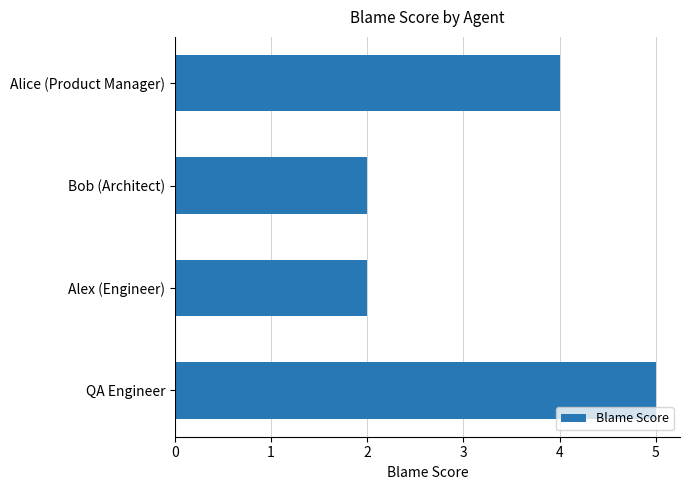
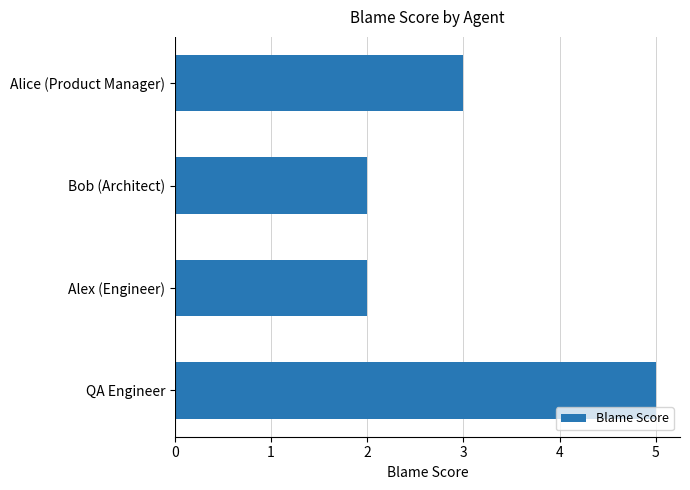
Alice (Product Manager): 4 -> 3
